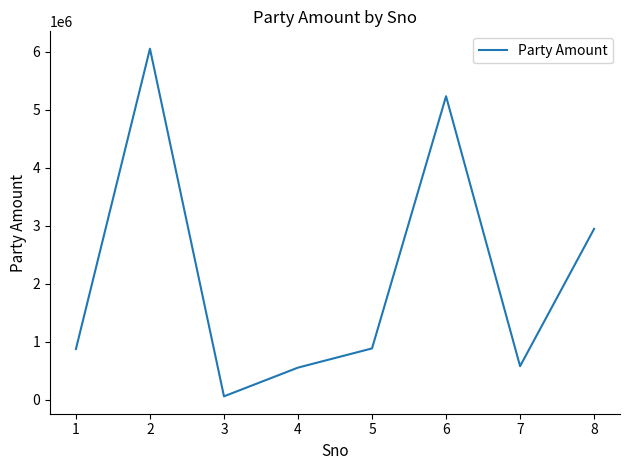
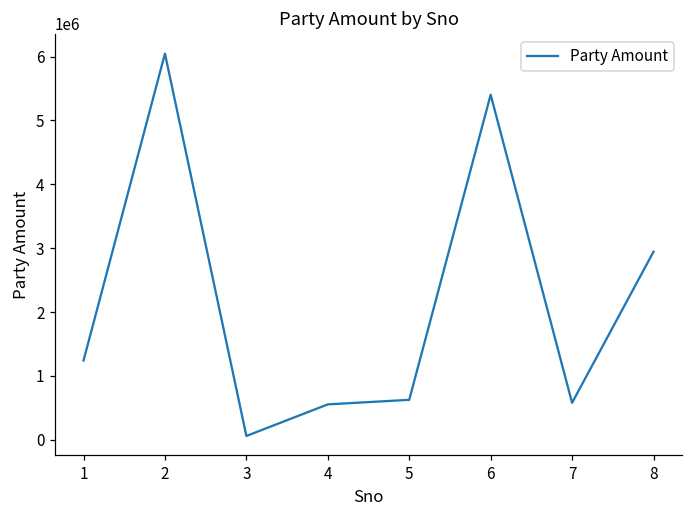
1: 900000 -> 1200000
5: 900000 -> 600000
6: 5200000 -> 5400000
